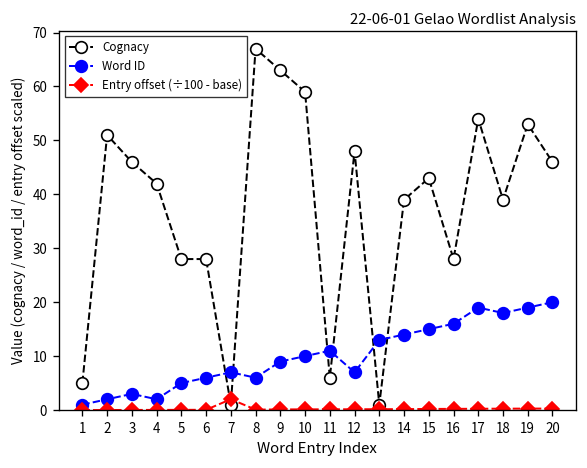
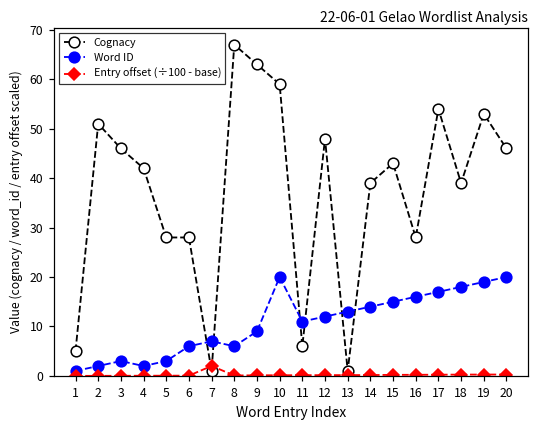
Word ID, 5: 5 -> 3
Word ID, 10: 10 -> 20
Word ID, 12: 7 -> 12
Word ID, 17: 19 -> 17
